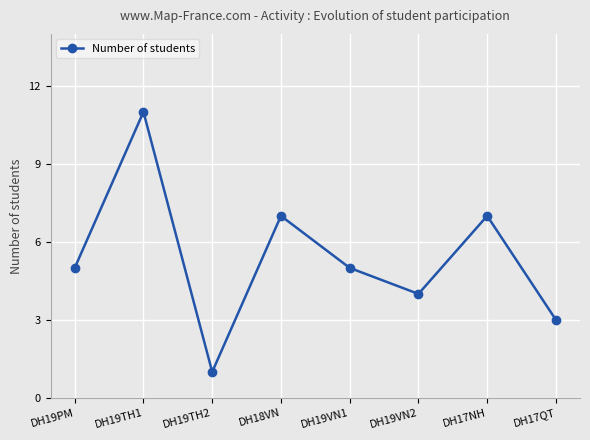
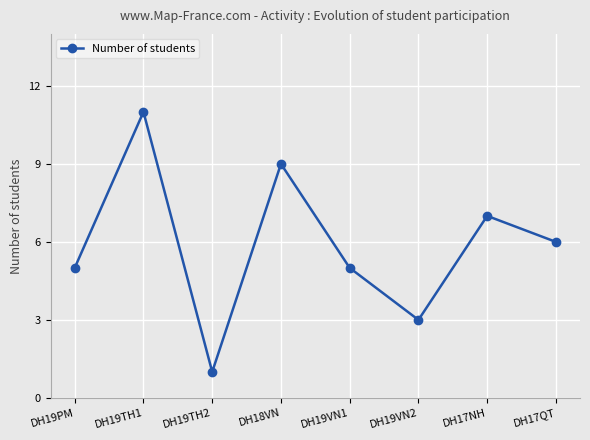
DH18VN: 7 -> 9
DH19VN2: 4 -> 3
DH17QT: 3 -> 6
